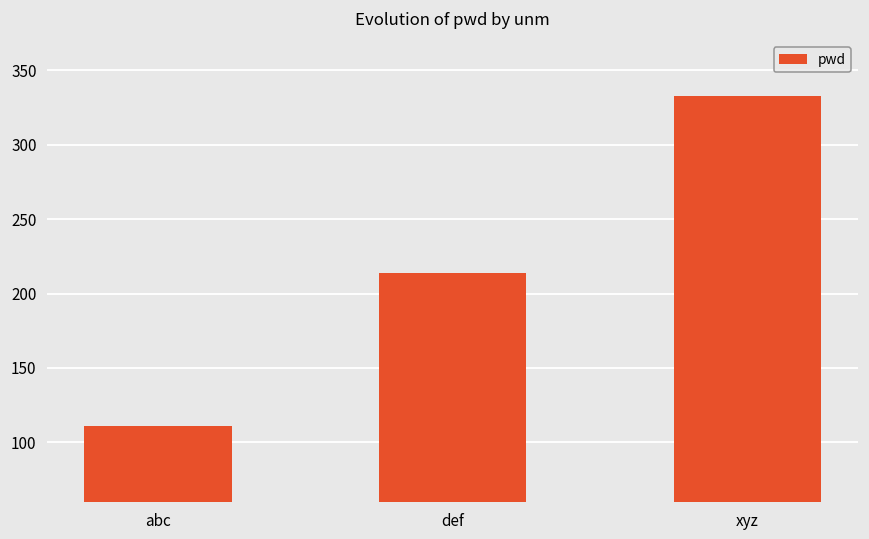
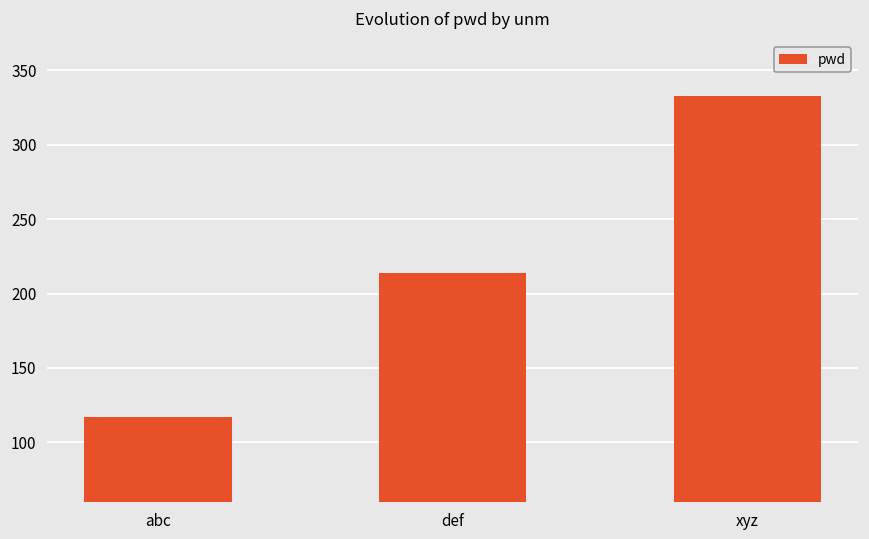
abc: 111 -> 117
